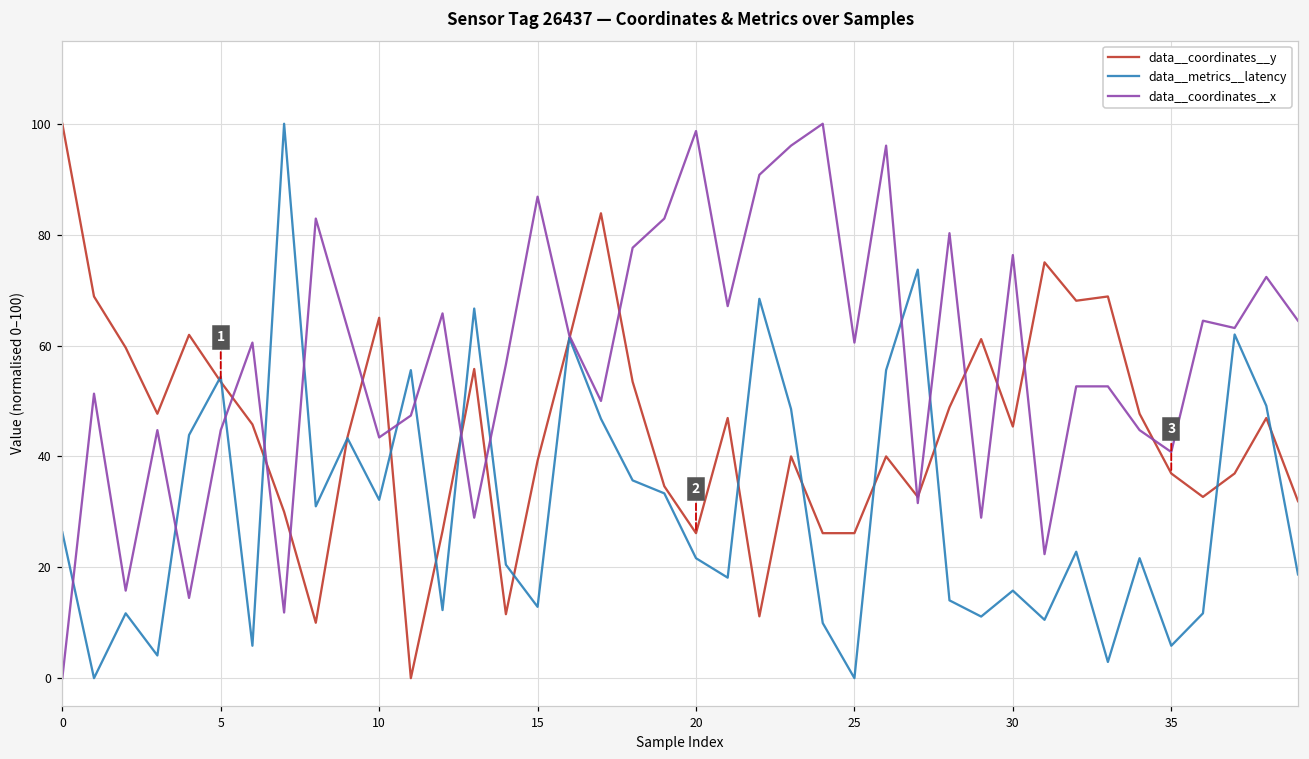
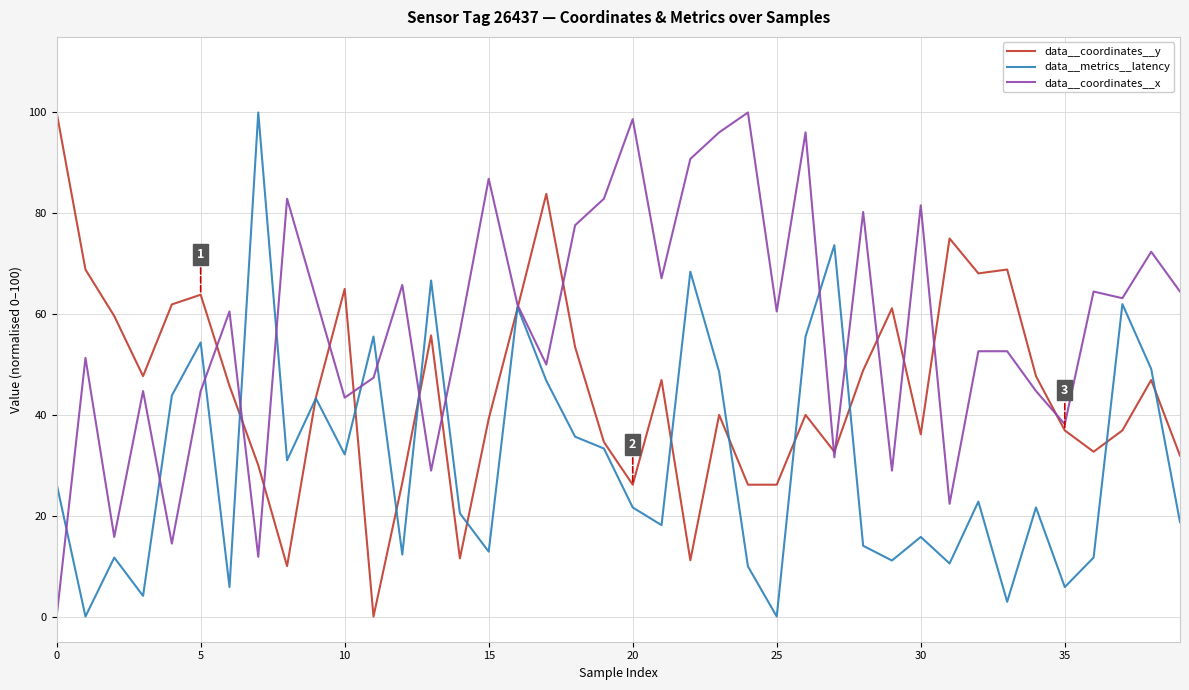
data__coordinates__y, 5: 53 -> 64
data__coordinates__y, 30: 45 -> 36
data__coordinates__x, 30: 76 -> 82
data__coordinates__x, 35: 41 -> 38
